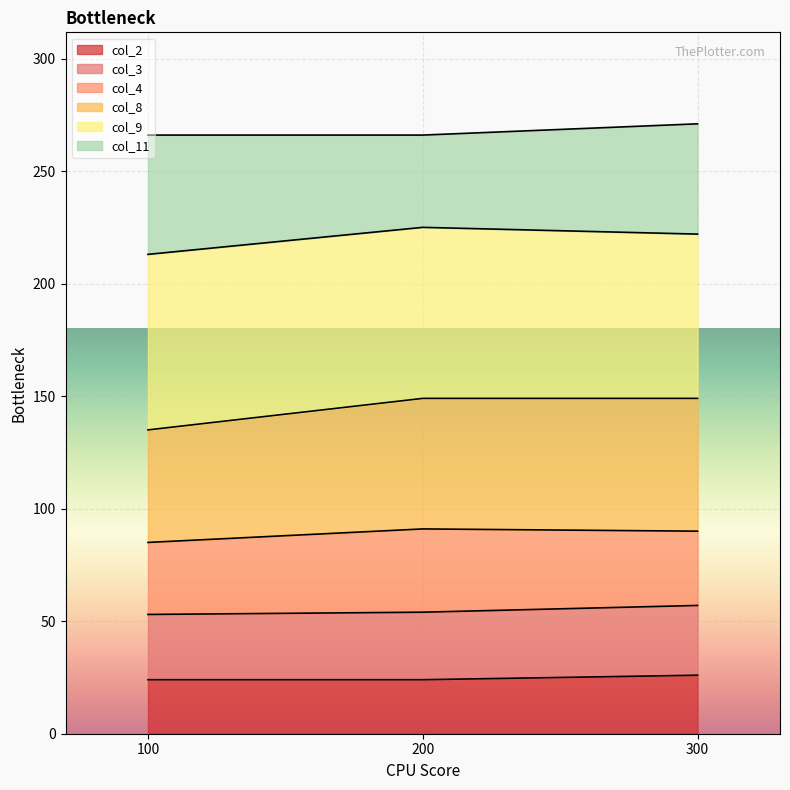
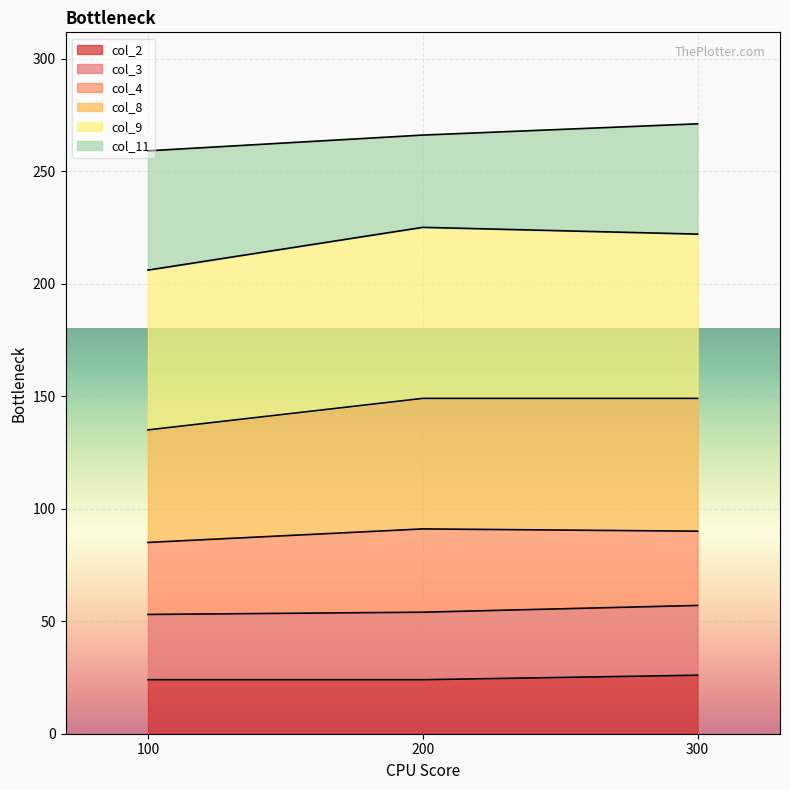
col_9, 100: 78 -> 71
